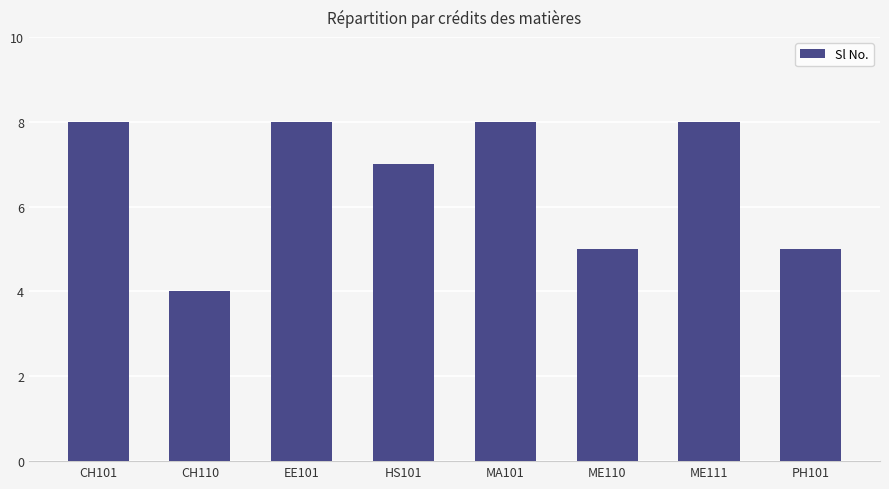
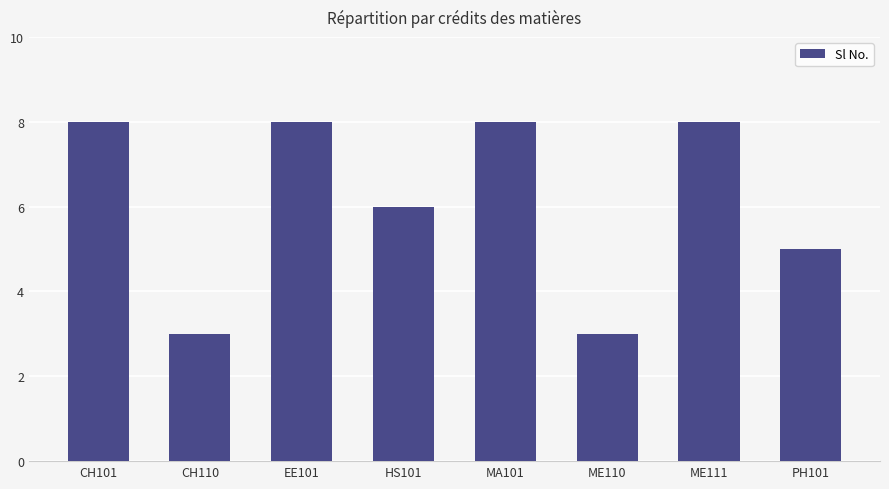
CH110: 4 -> 3
HS101: 7 -> 6
ME110: 5 -> 3
